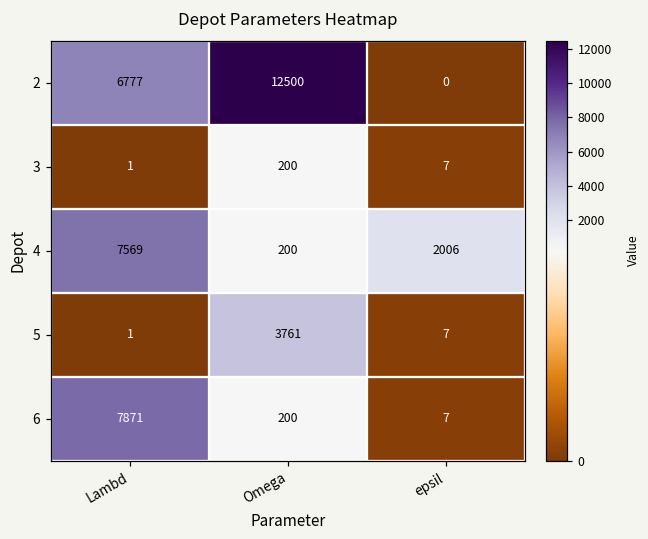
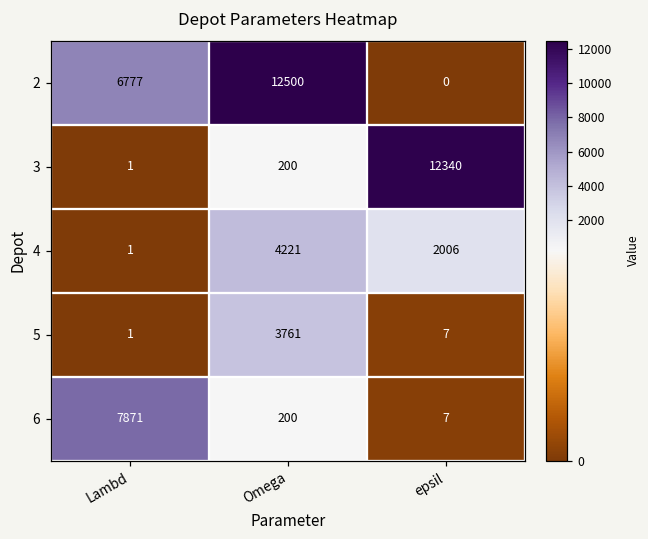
3, epsil: 7 -> 12340
4, Lambd: 7569 -> 1
4, Omega: 200 -> 4221
